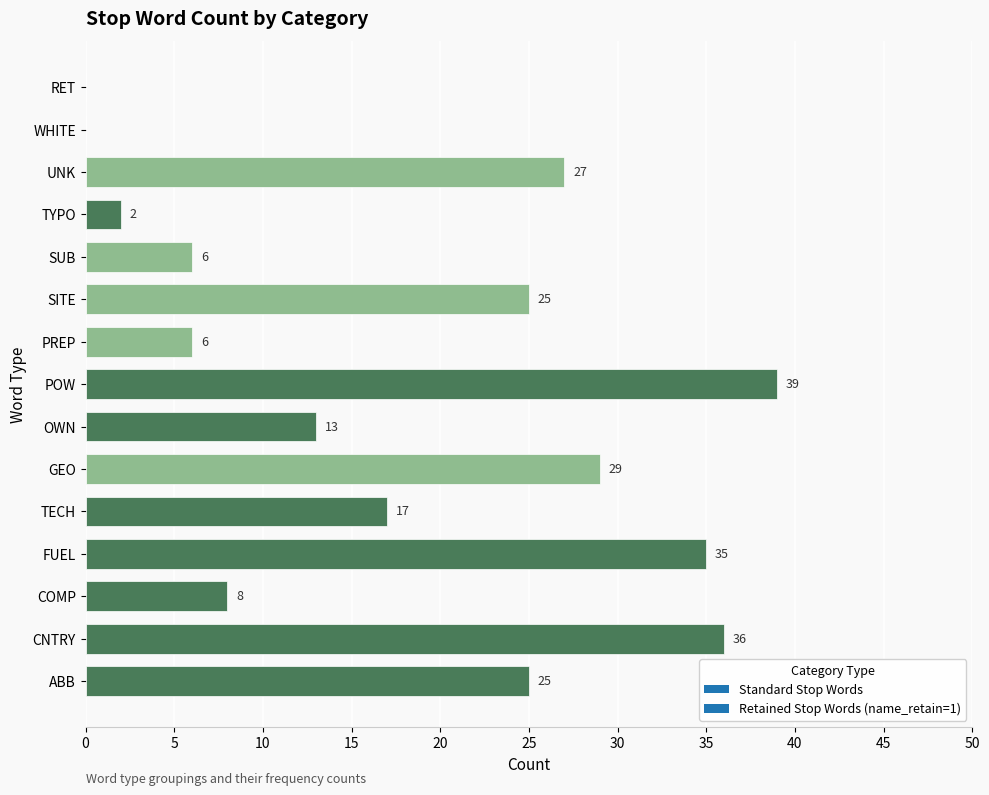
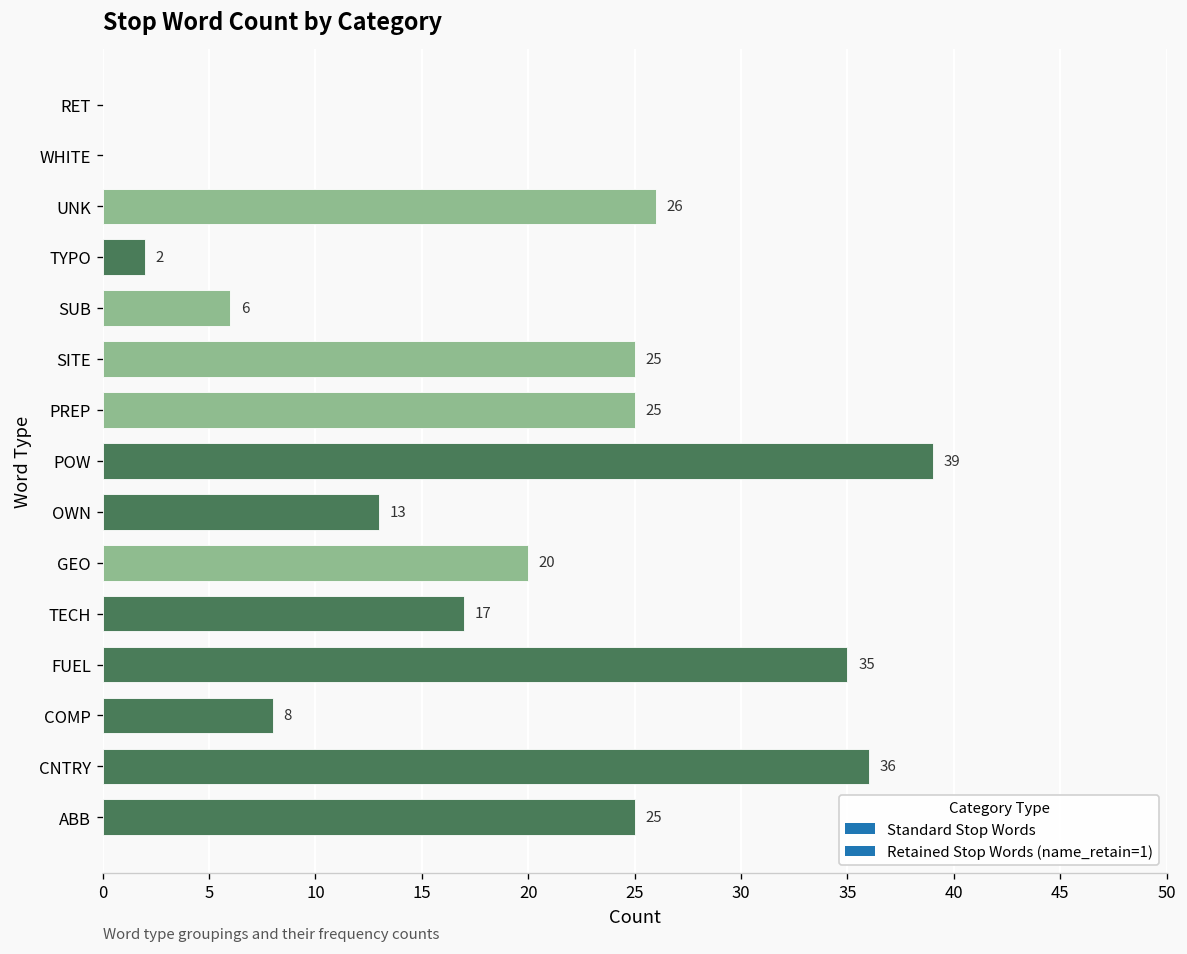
UNK: 27 -> 26
PREP: 6 -> 25
GEO: 29 -> 20
